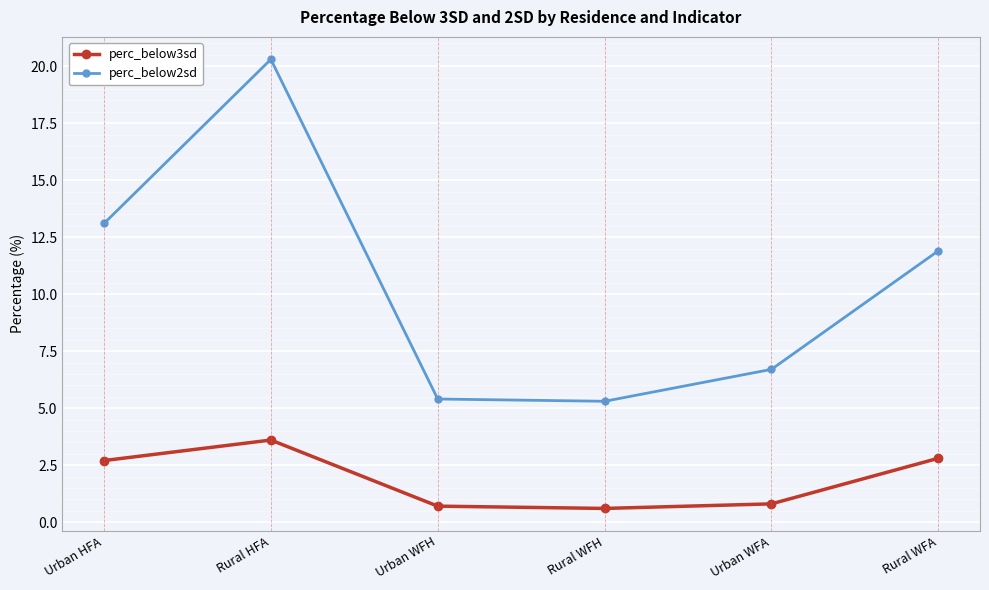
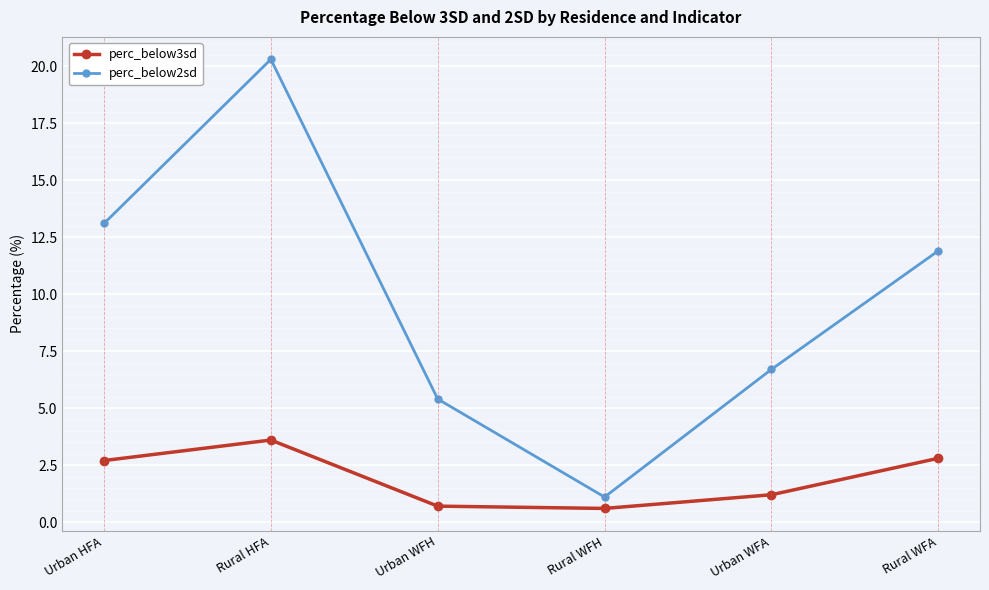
perc_below2sd, Rural WFH: 5.3 -> 1.1
perc_below3sd, Urban WFA: 0.8 -> 1.2
